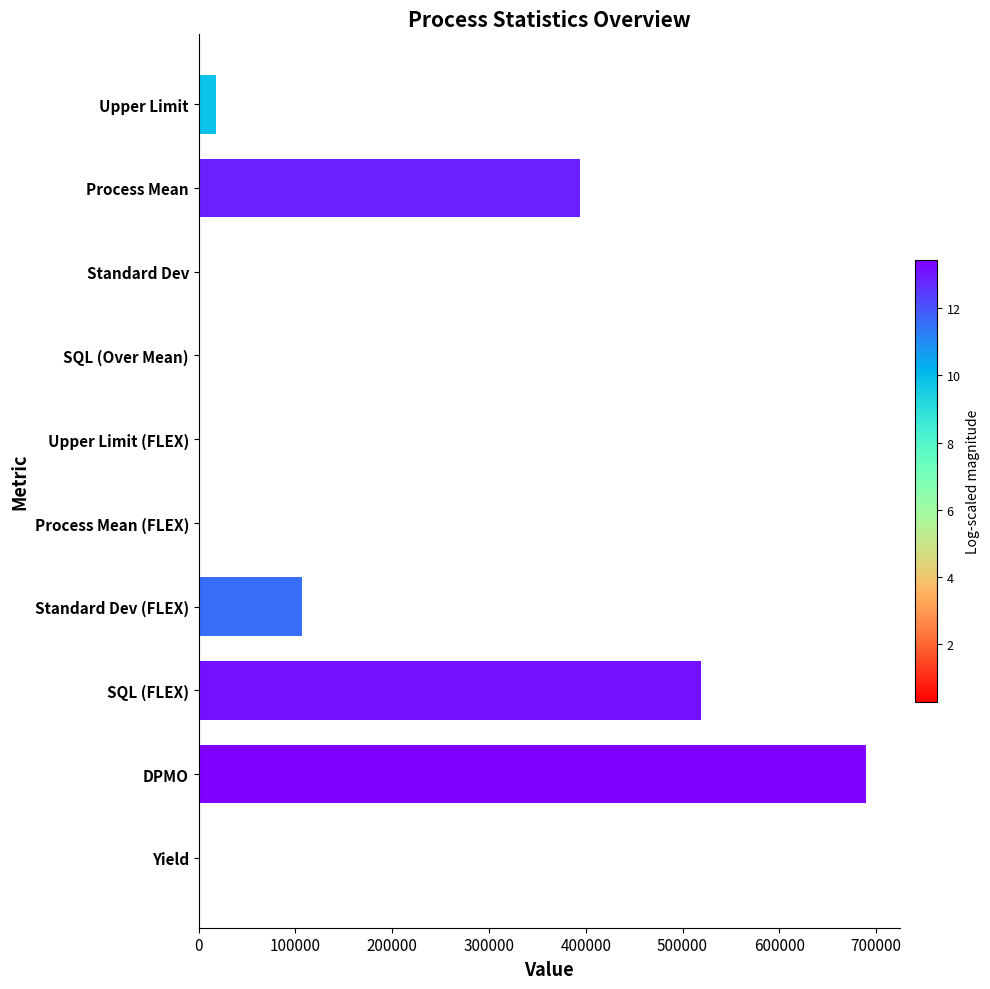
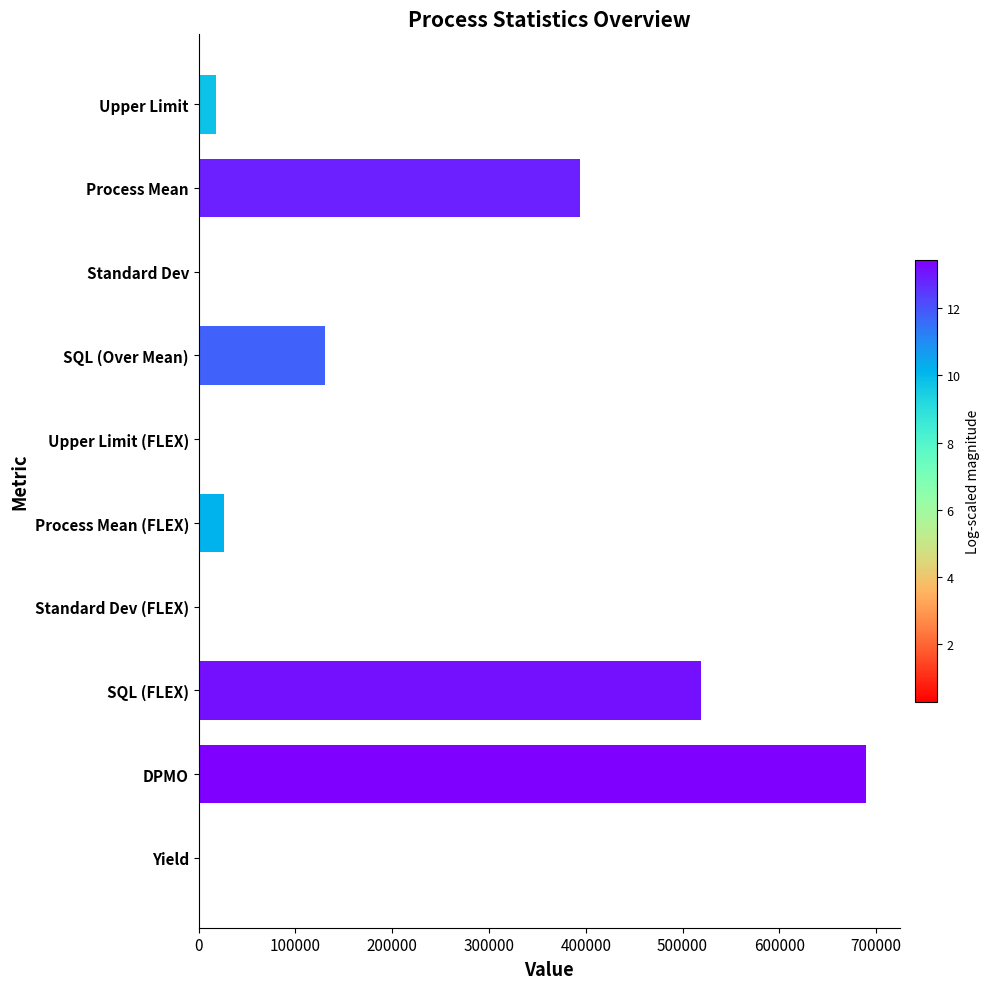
SQL (Over Mean): 0 -> 130000
Process Mean (FLEX): 0 -> 30000
Standard Dev (FLEX): 110000 -> 0
